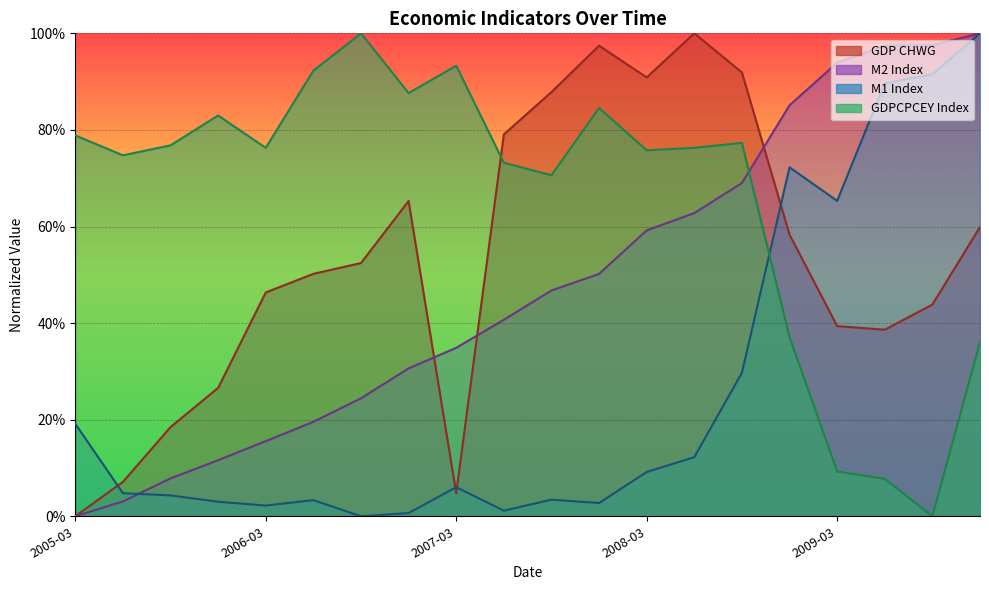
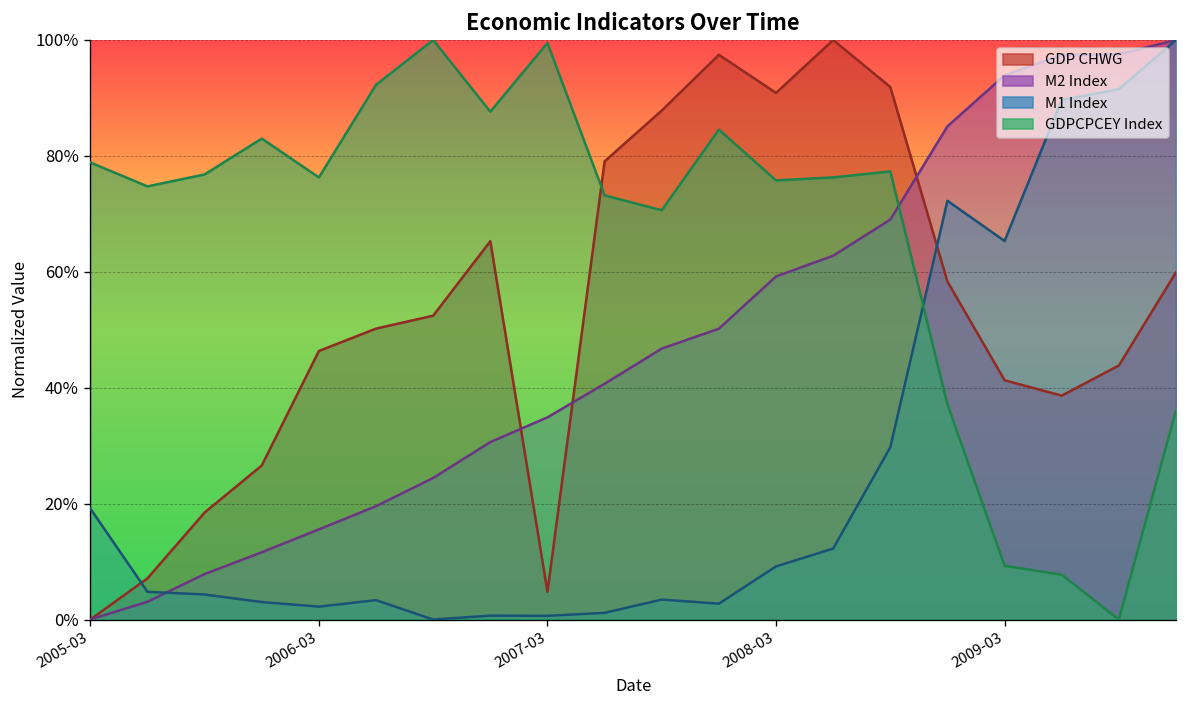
M1 Index, 2007-03: 6% -> 1%
GDPCPCEY Index, 2007-03: 93% -> 99%
GDP CHWG, 2009-03: 39% -> 41%
